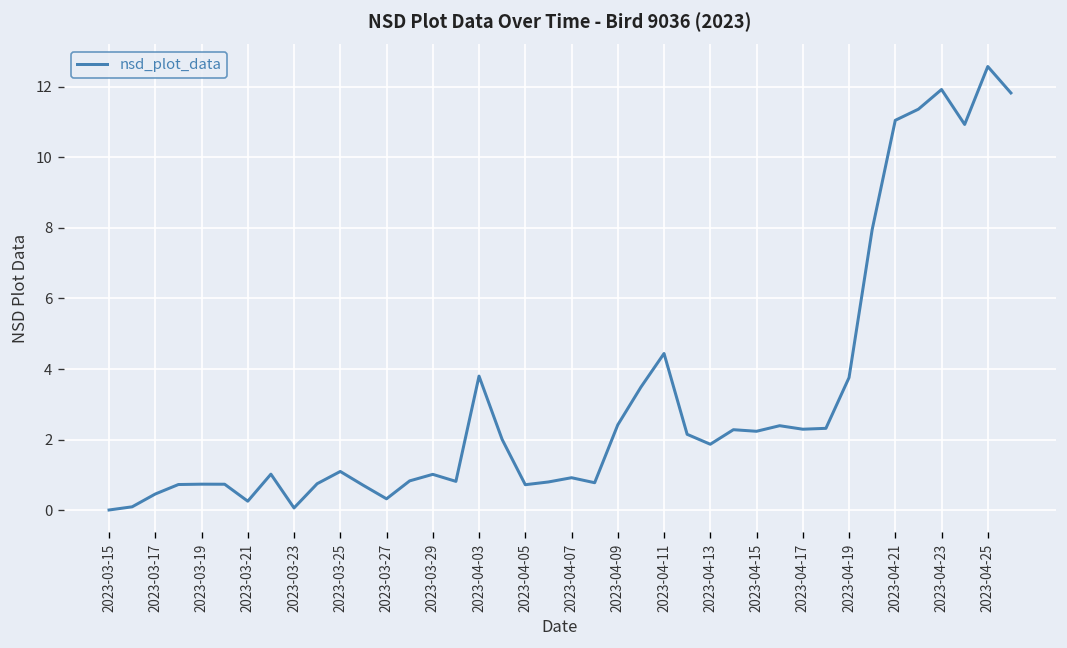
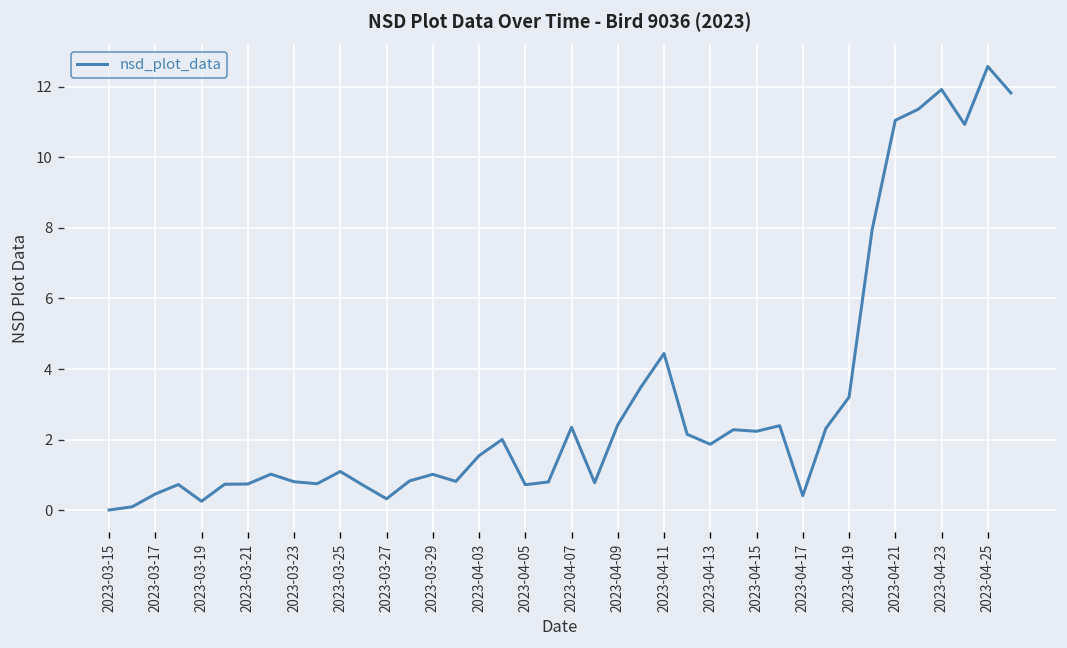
2023-03-19: 0.7 -> 0.3
2023-03-21: 0.3 -> 0.7
2023-03-23: 0.1 -> 0.8
2023-04-03: 3.8 -> 1.5
2023-04-07: 0.9 -> 2.4
2023-04-17: 2.3 -> 0.4
2023-04-19: 3.8 -> 3.2
